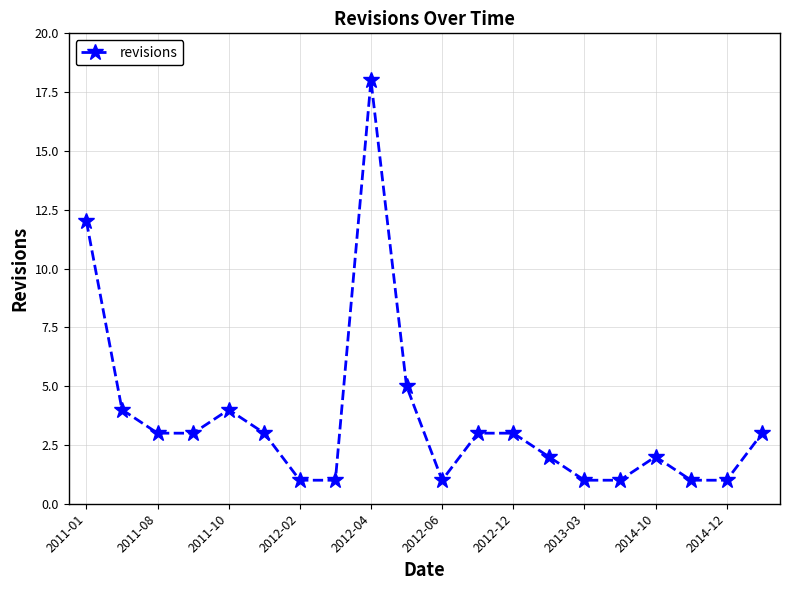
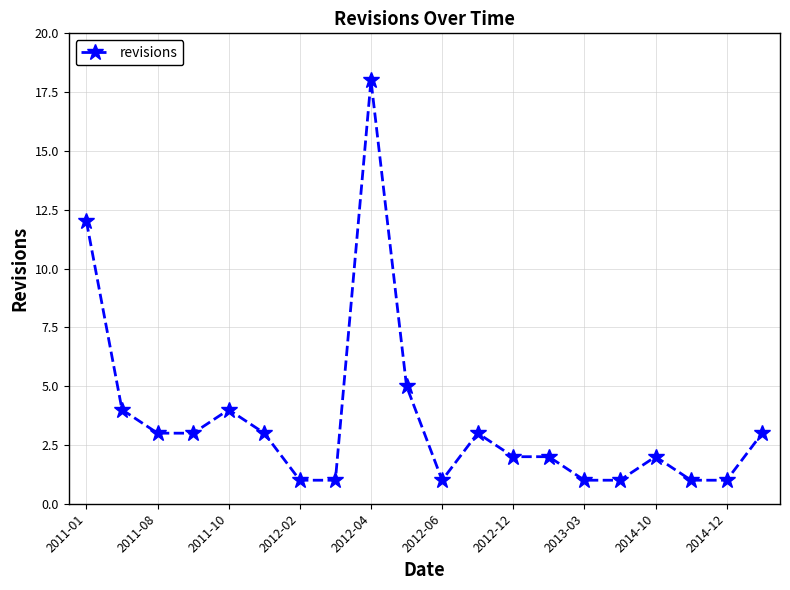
2012-12: 3 -> 2
